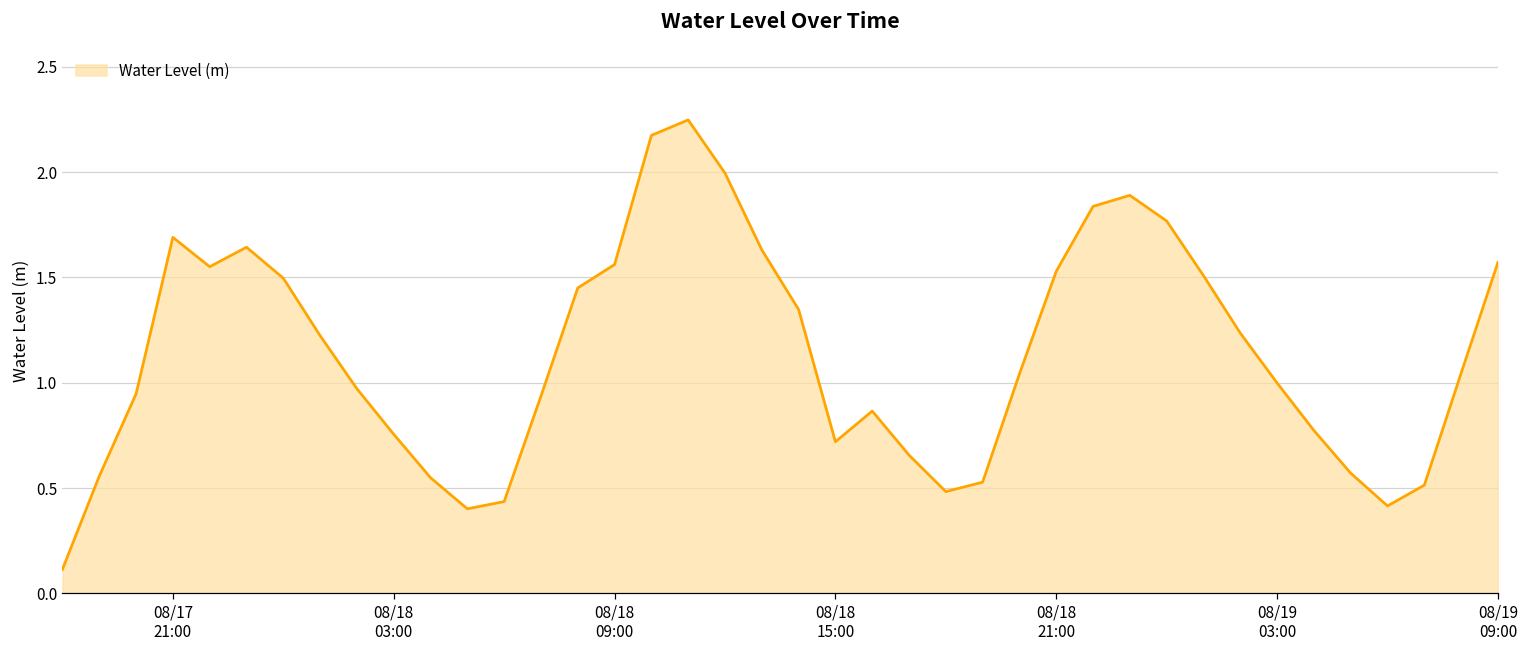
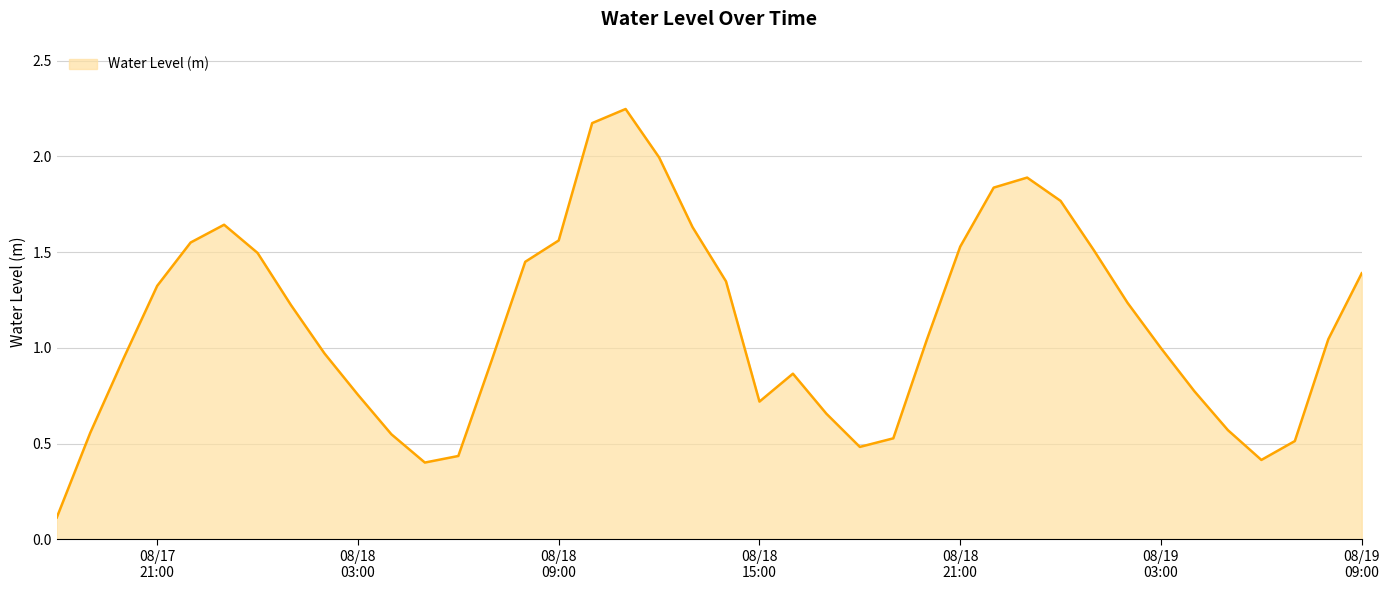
08/17 21:00: 1.69 -> 1.32
08/19 09:00: 1.57 -> 1.39
